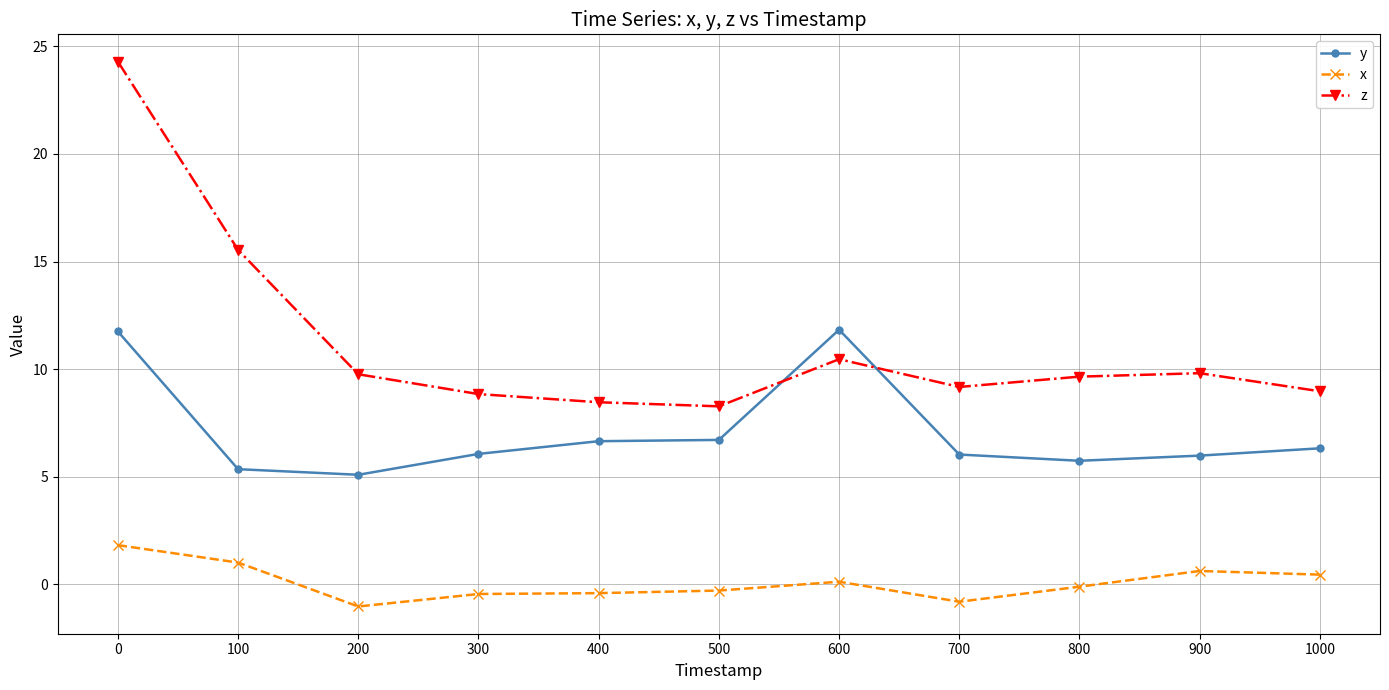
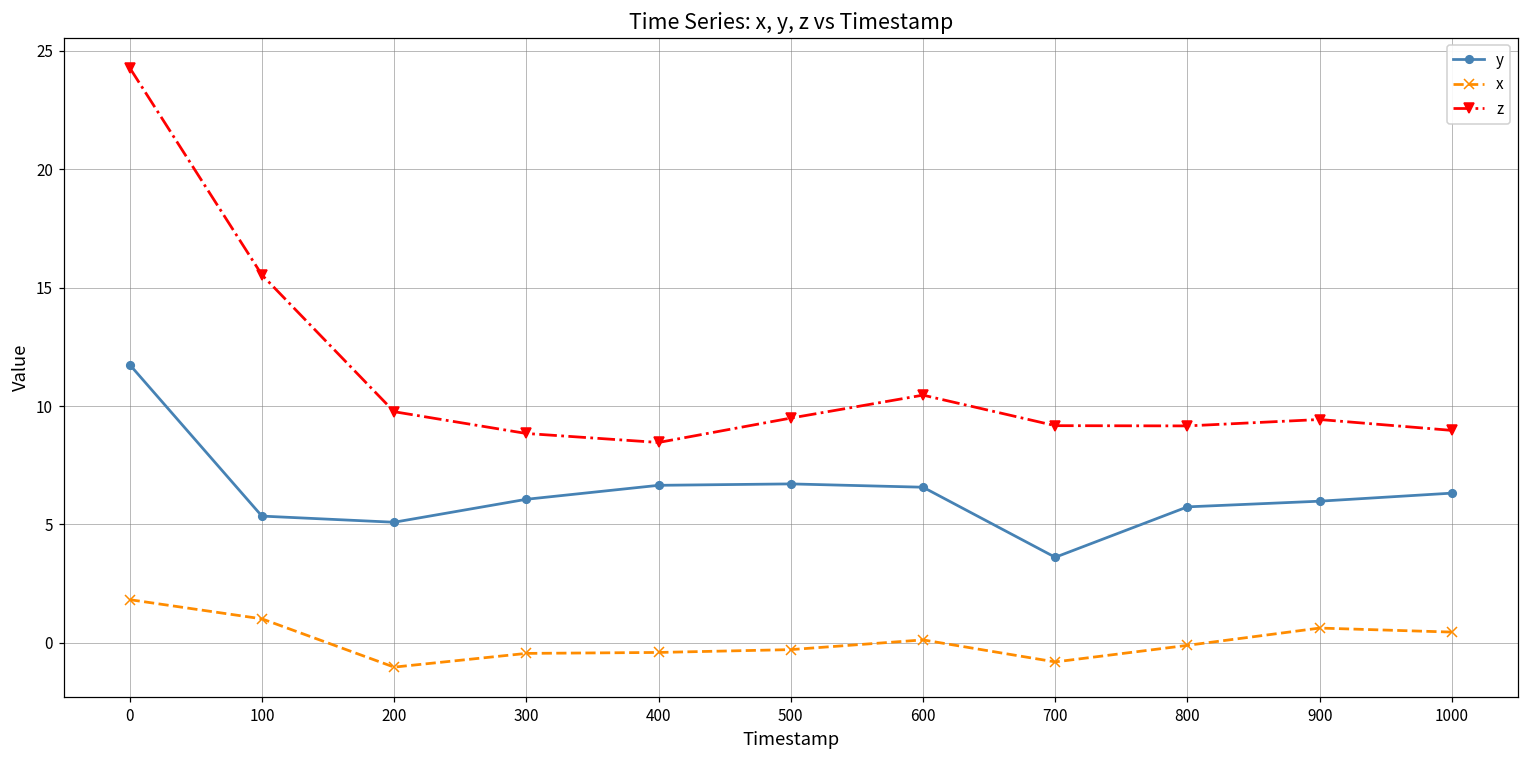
z, 500: 8.3 -> 9.5
y, 600: 11.8 -> 6.6
y, 700: 6.0 -> 3.6
z, 800: 9.7 -> 9.2
z, 900: 9.8 -> 9.4
